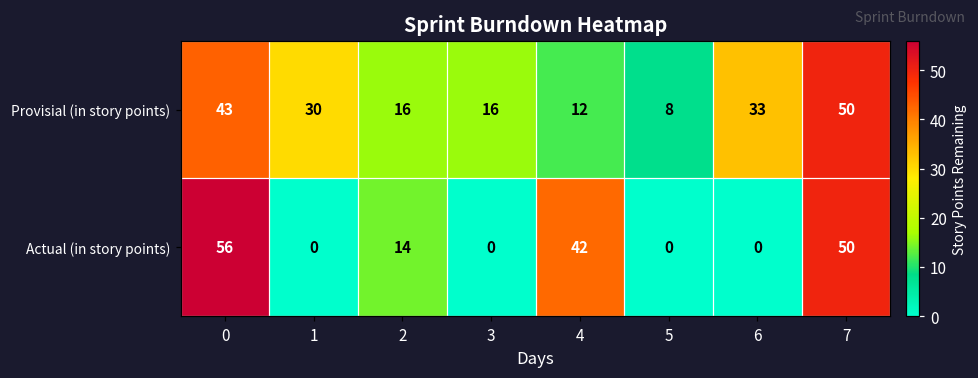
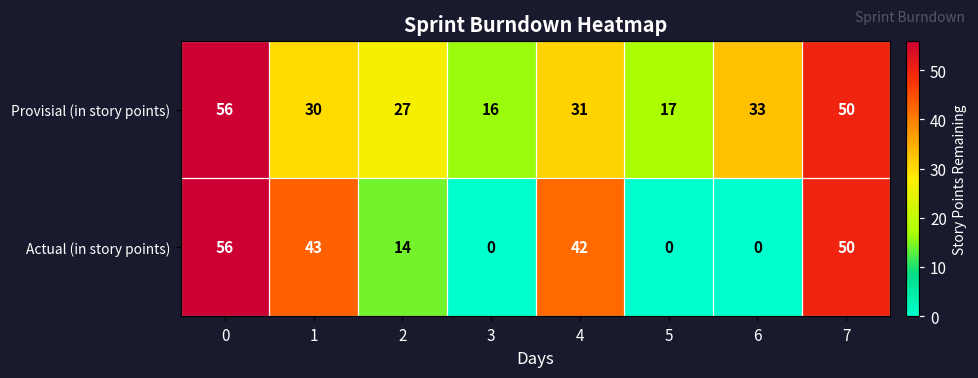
Provisial (in story points), 0: 43 -> 56
Provisial (in story points), 2: 16 -> 27
Provisial (in story points), 4: 12 -> 31
Provisial (in story points), 5: 8 -> 17
Actual (in story points), 1: 0 -> 43
